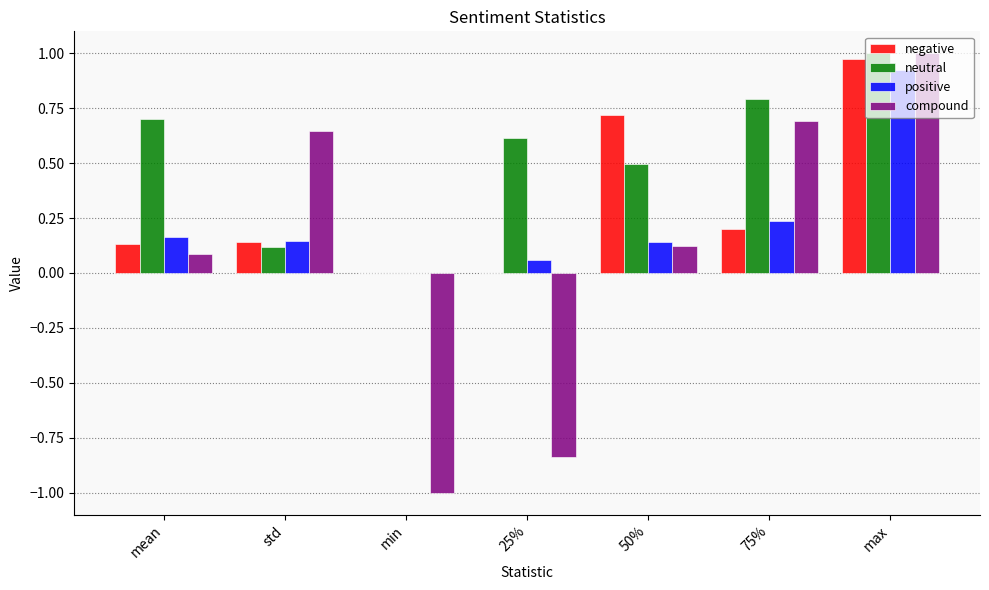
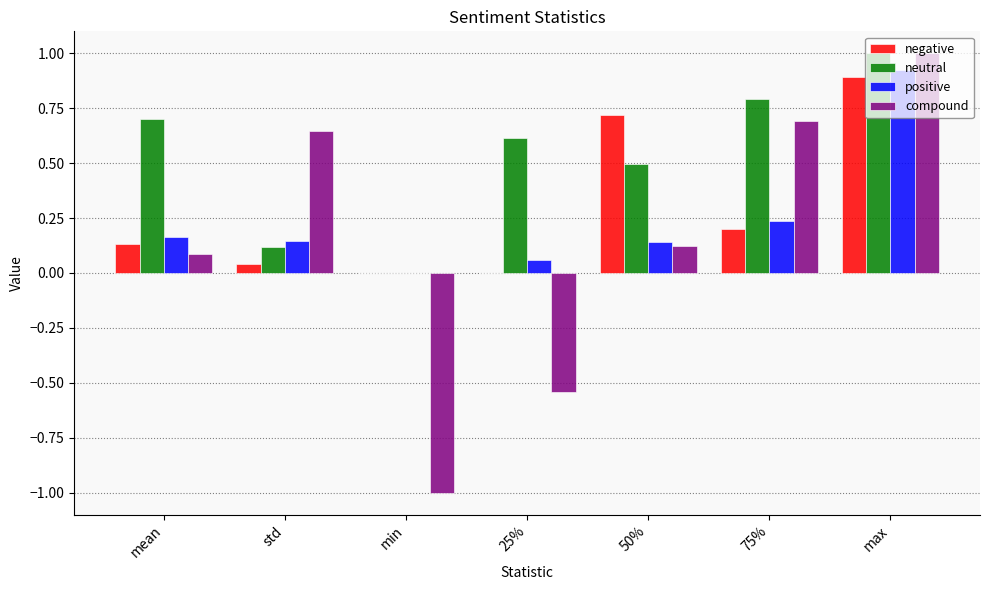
negative, std: 0.14 -> 0.04
compound, 25%: -0.84 -> -0.54
negative, max: 0.98 -> 0.89
